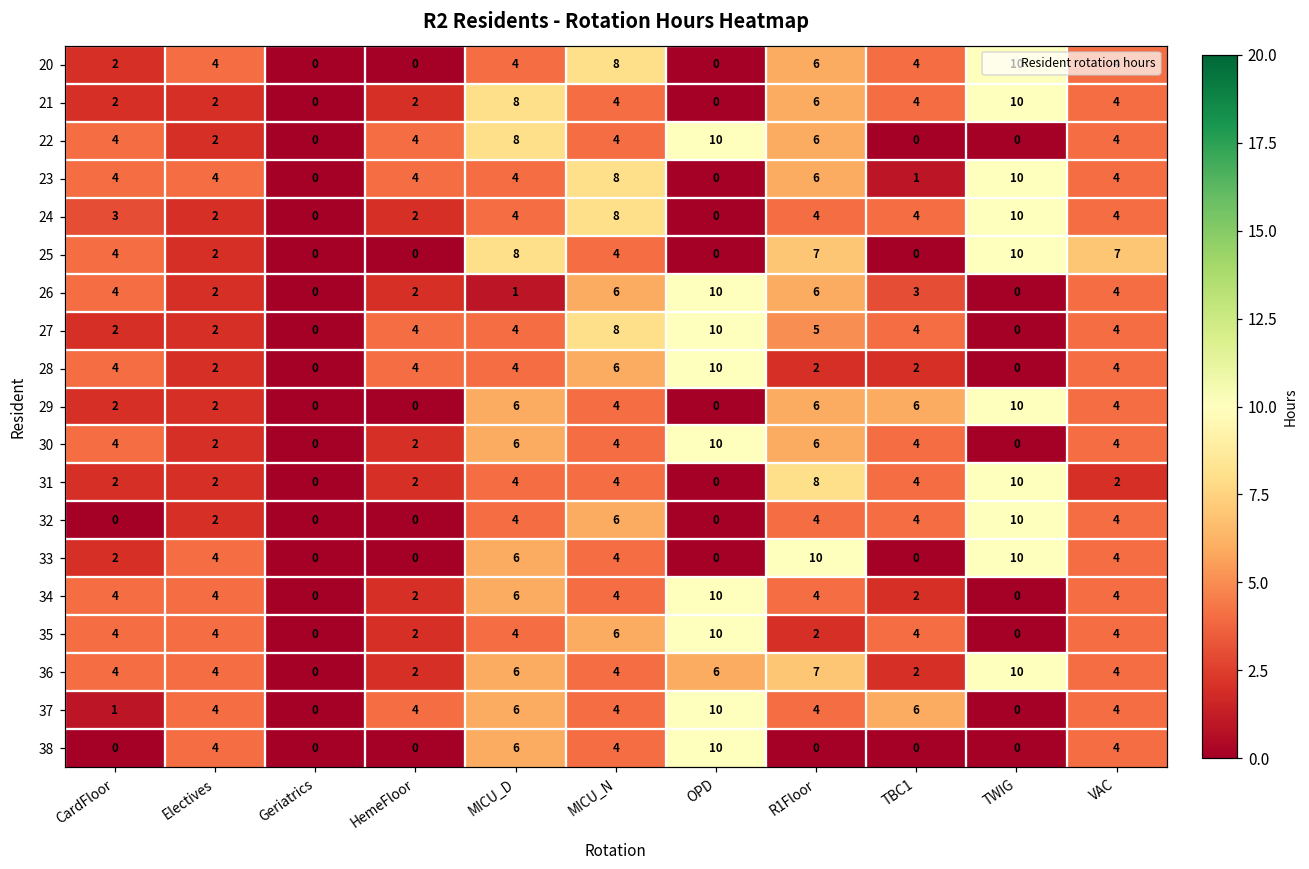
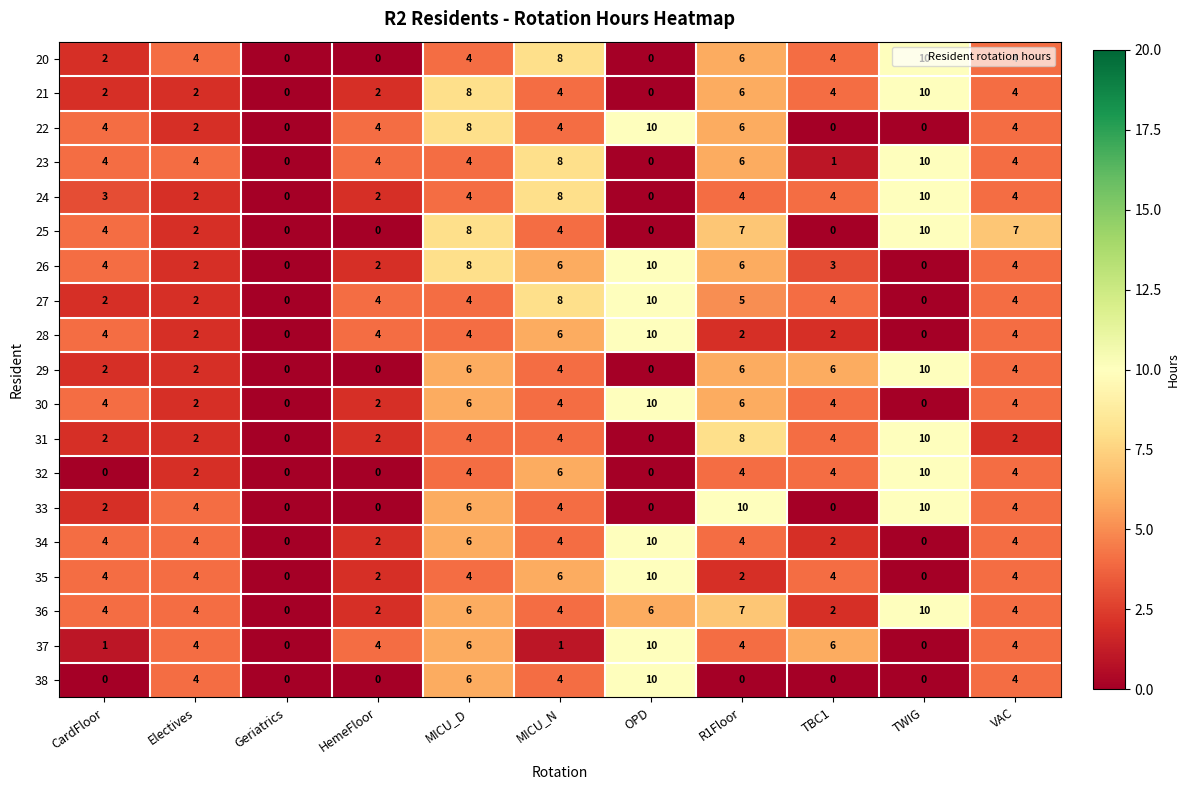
26, MICU_D: 1 -> 8
37, MICU_N: 4 -> 1
